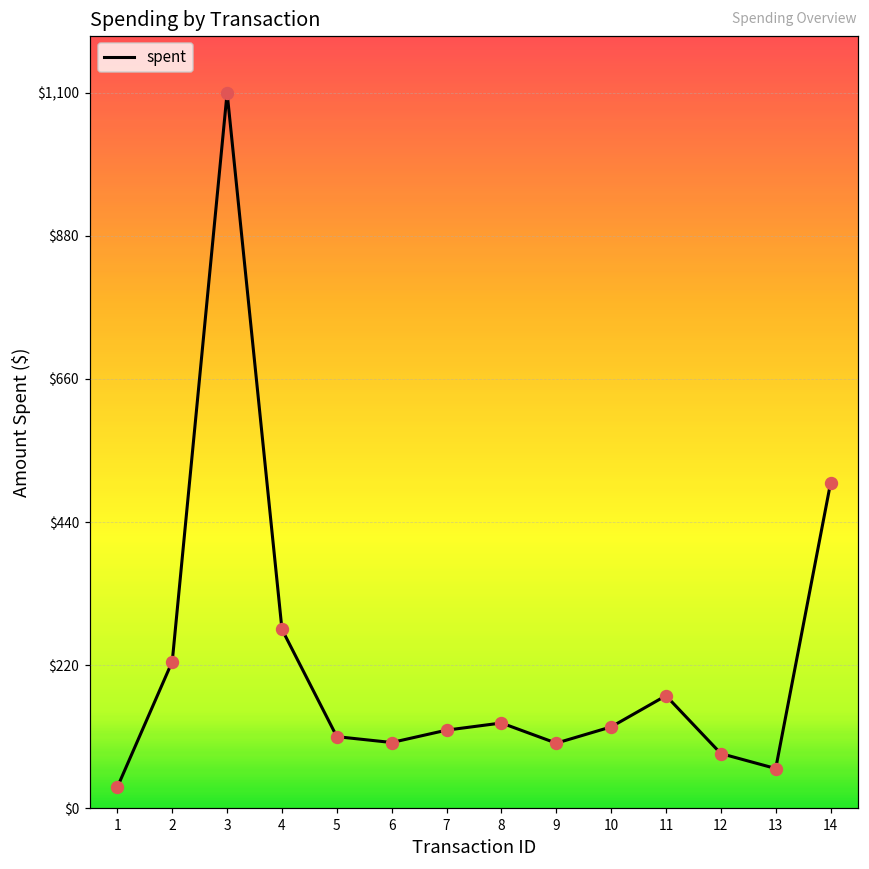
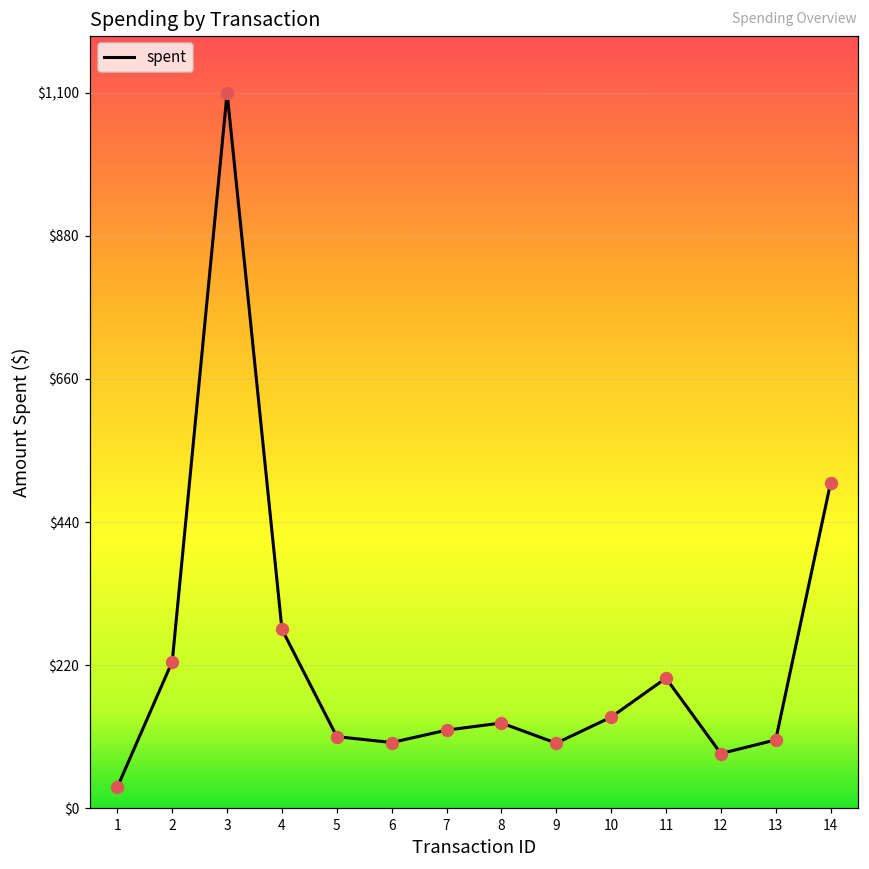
10: $130 -> $140
11: $170 -> $200
13: $60 -> $110
